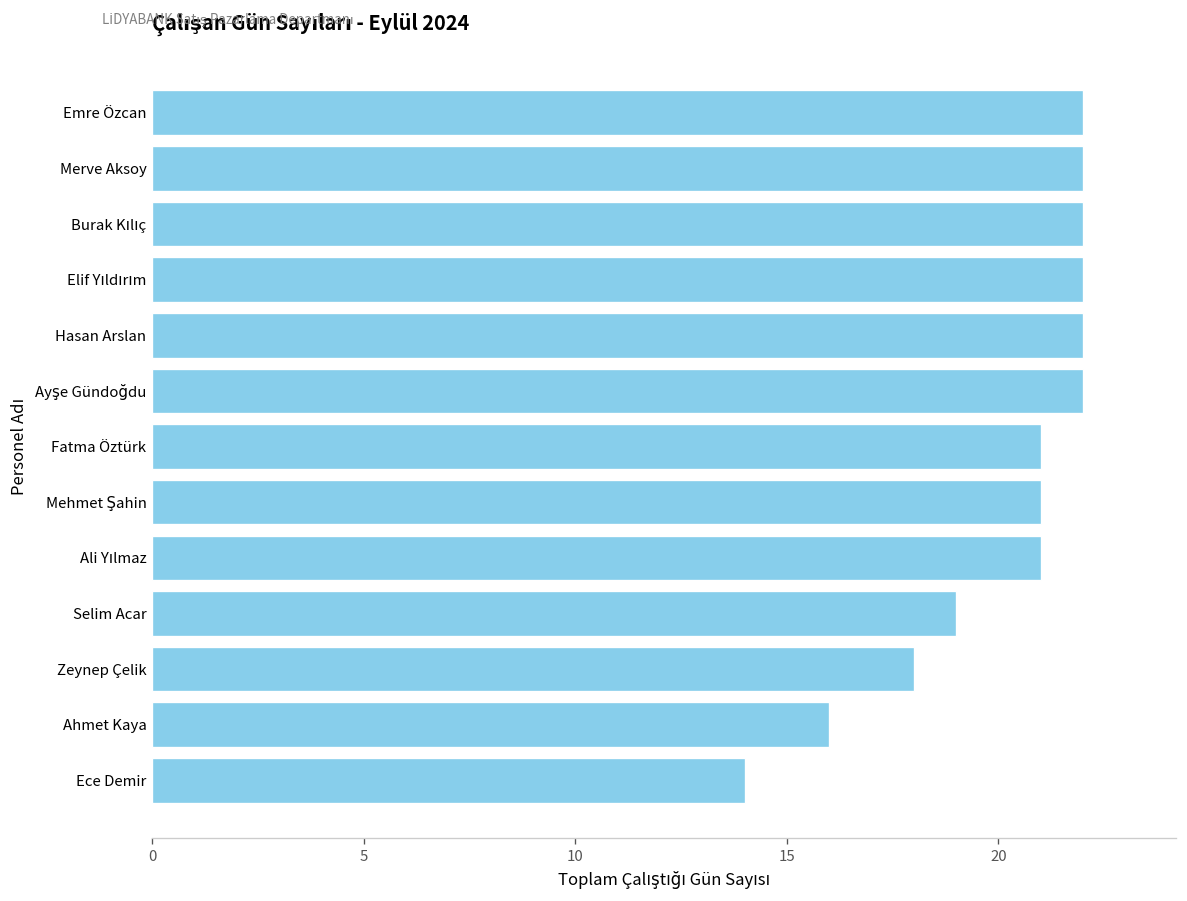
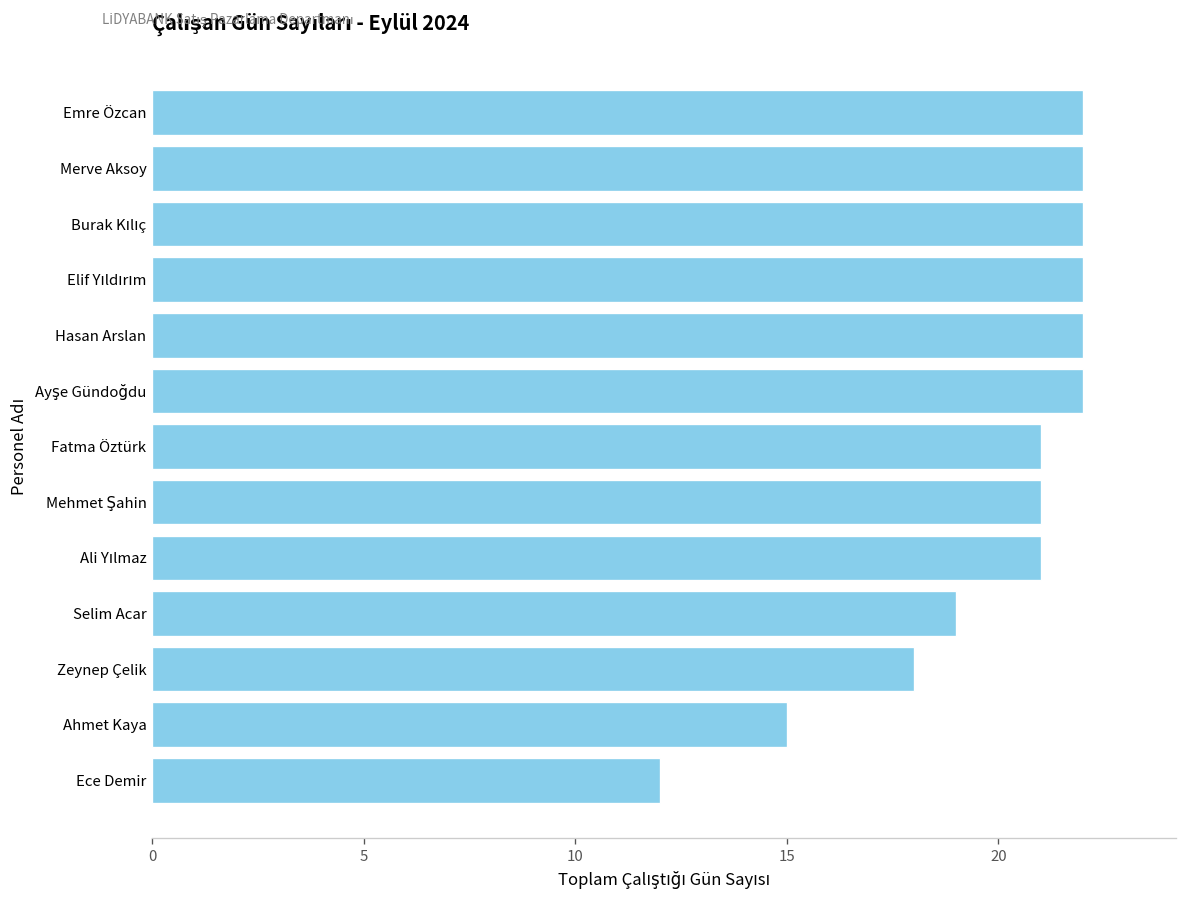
Ahmet Kaya: 16 -> 15
Ece Demir: 14 -> 12
